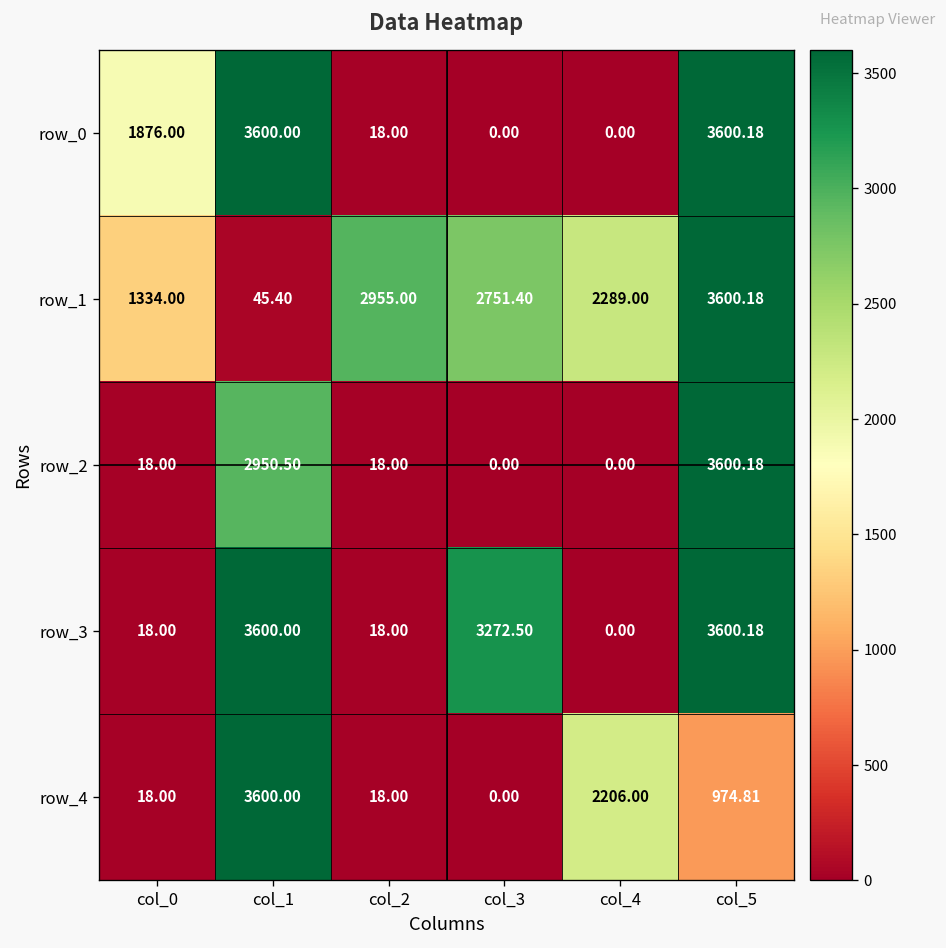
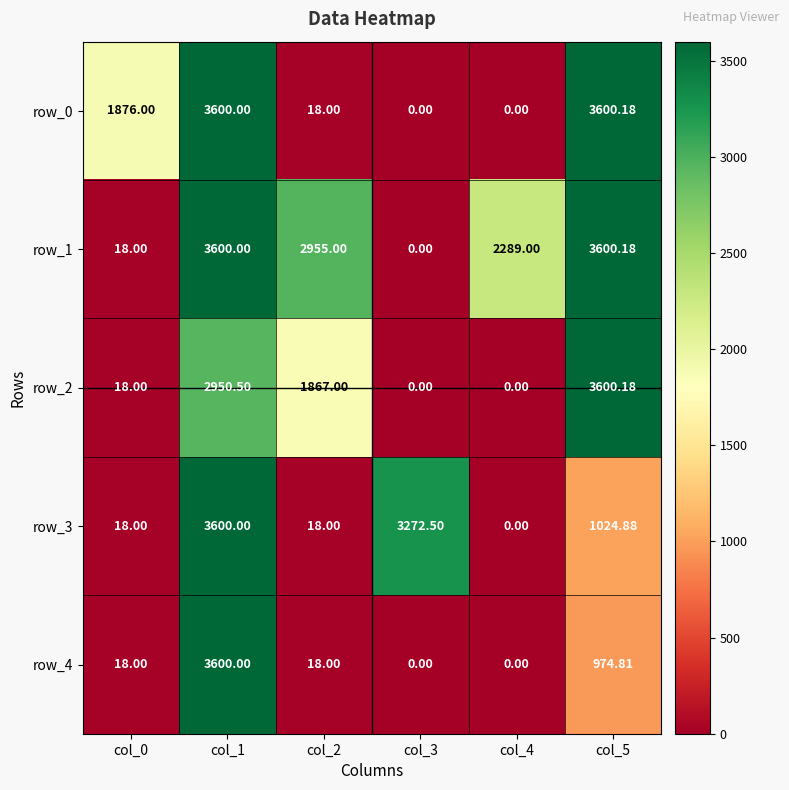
row_1, col_0: 1334.00 -> 18.00
row_1, col_1: 45.40 -> 3600.00
row_1, col_3: 2751.40 -> 0.00
row_2, col_2: 18.00 -> 1867.00
row_3, col_5: 3600.18 -> 1024.88
row_4, col_4: 2206.00 -> 0.00
